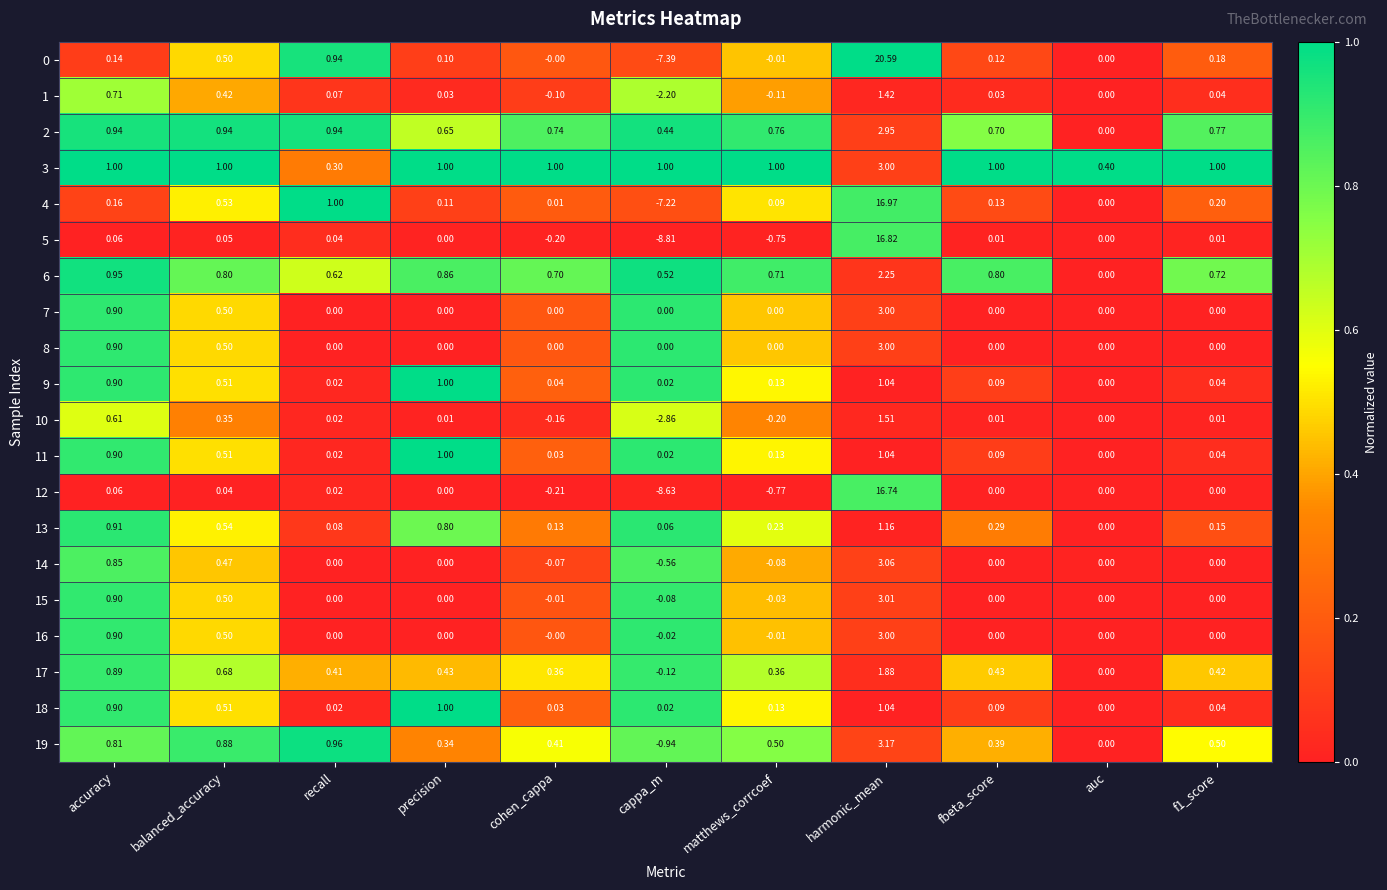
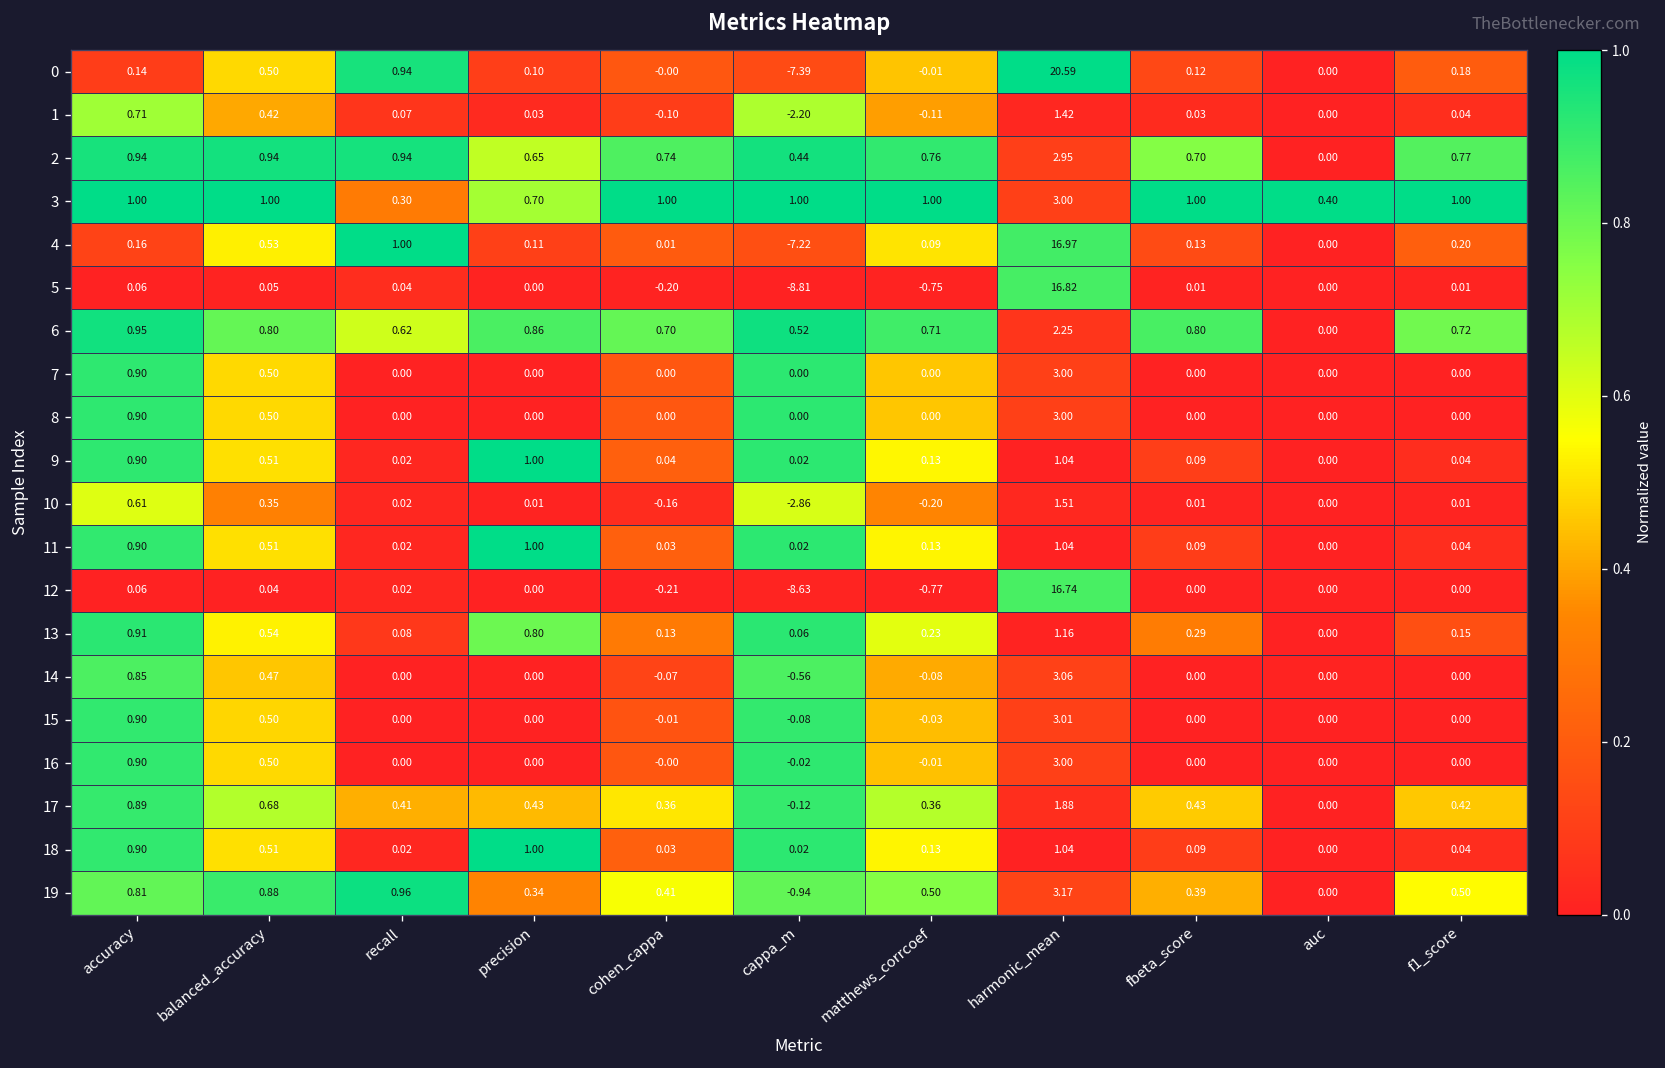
3, precision: 1.00 -> 0.70
